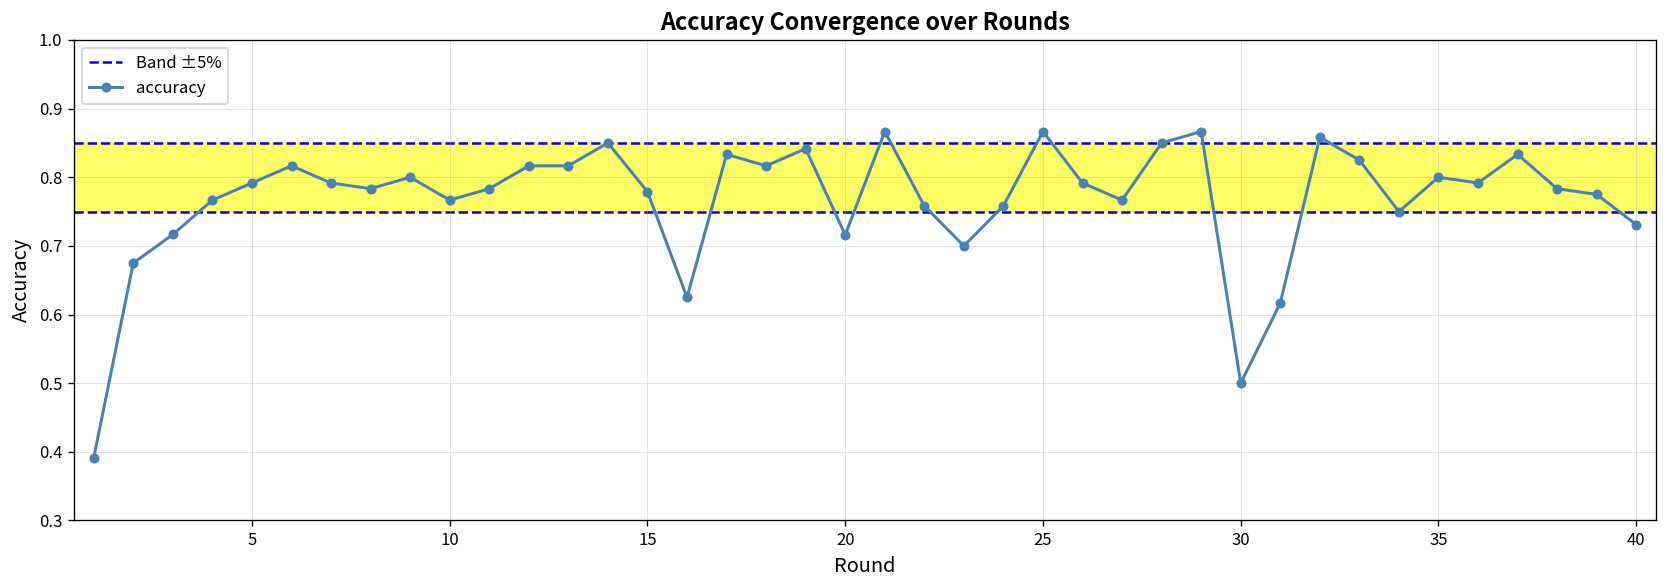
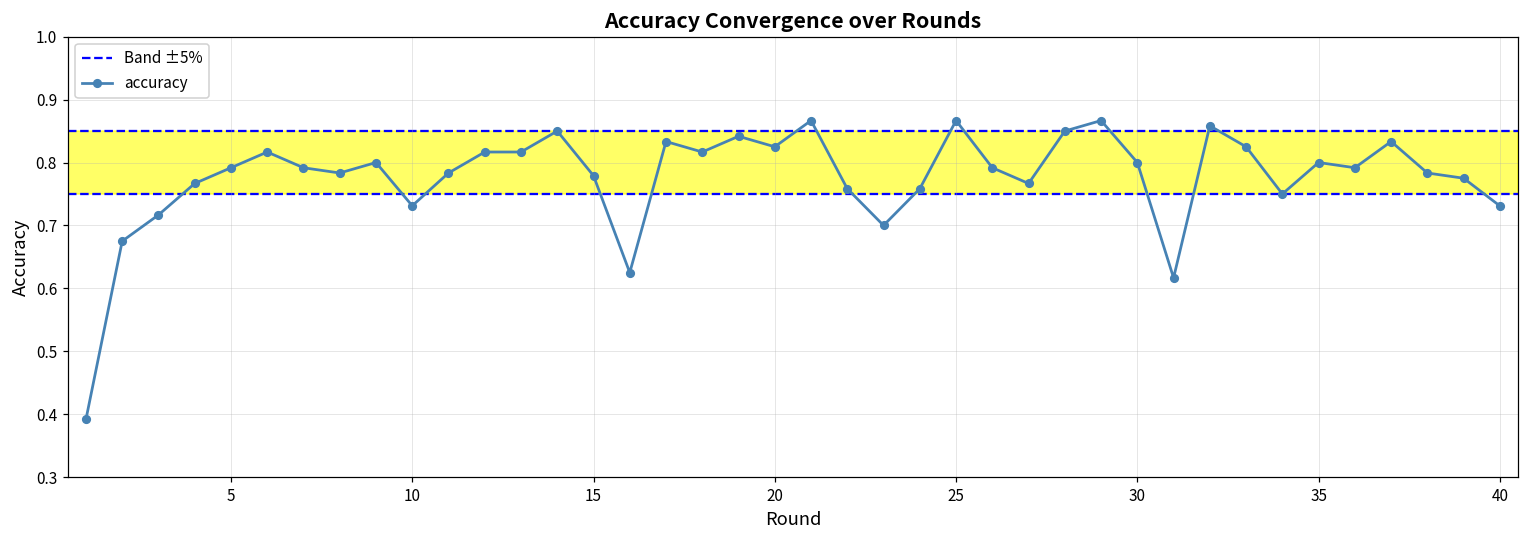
10: 0.77 -> 0.73
20: 0.72 -> 0.83
30: 0.5 -> 0.8
